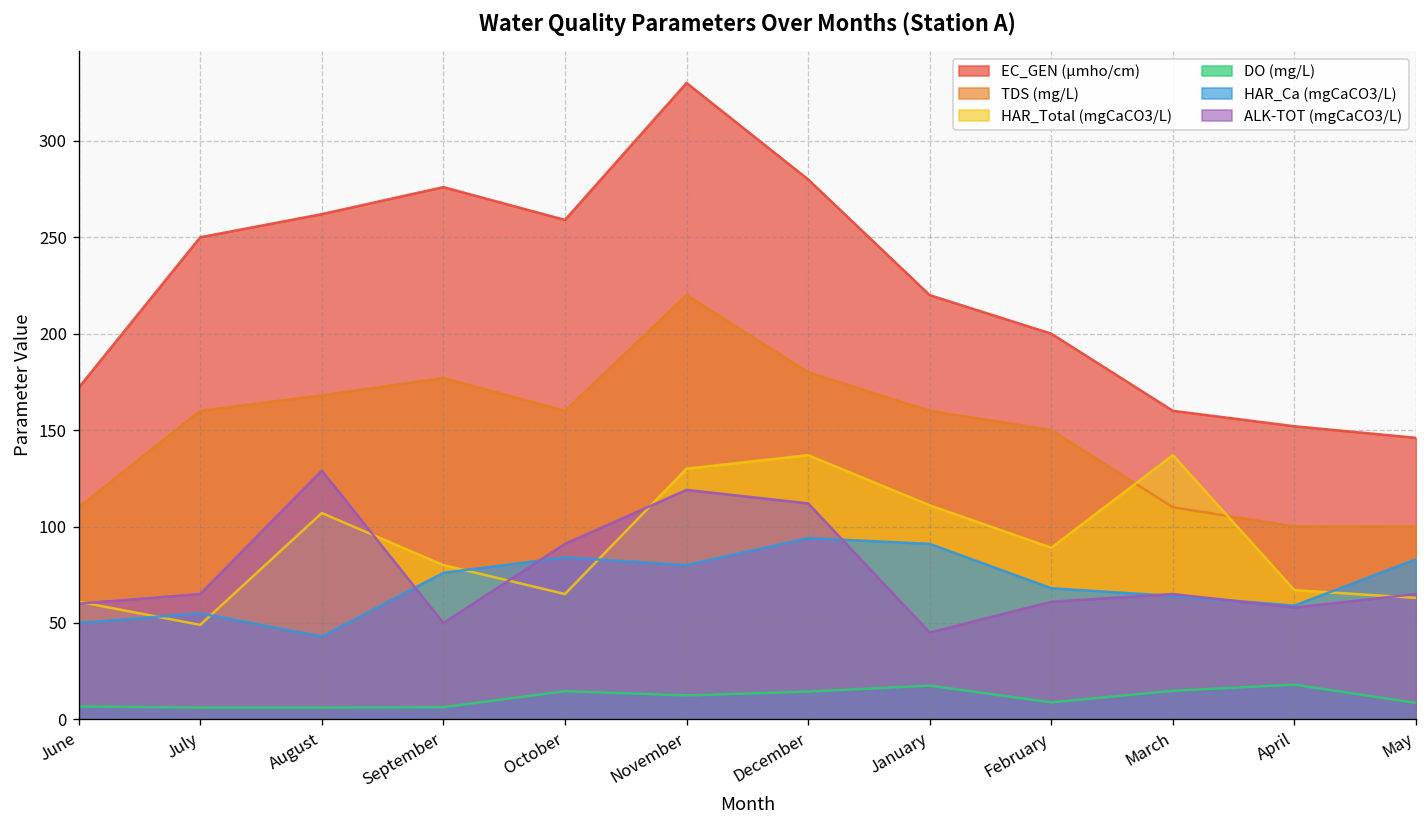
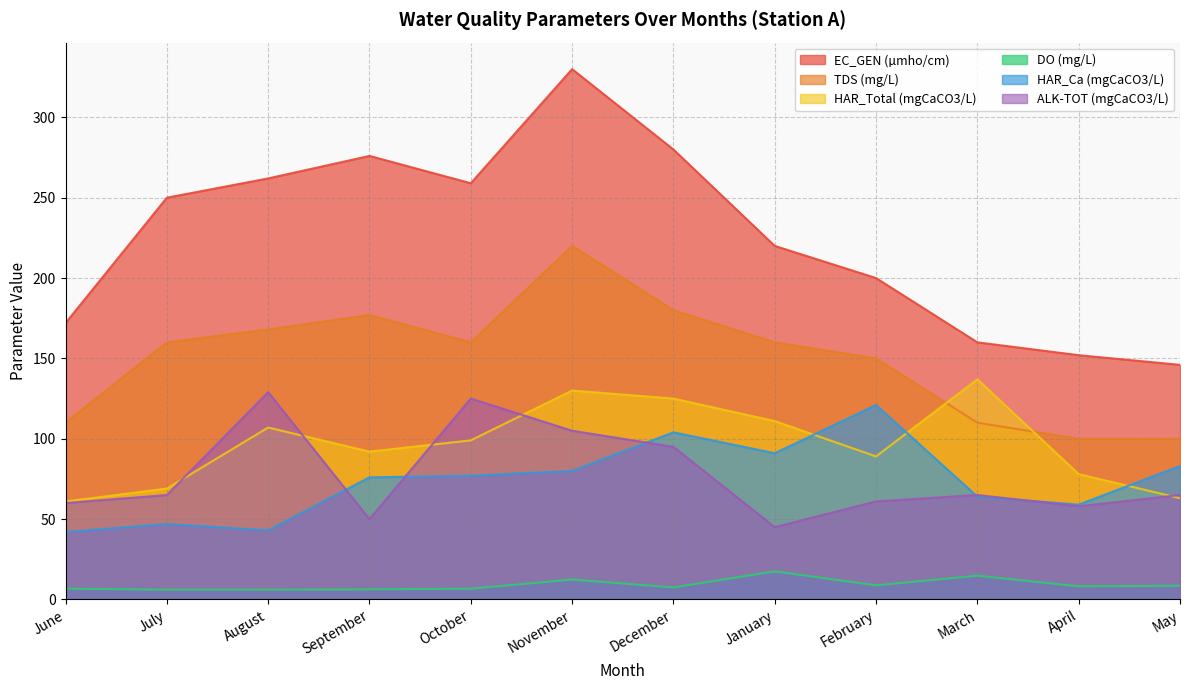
HAR_Ca (mgCaCO3/L), June: 50 -> 42
HAR_Total (mgCaCO3/L), July: 49 -> 69
HAR_Ca (mgCaCO3/L), July: 55 -> 47
HAR_Total (mgCaCO3/L), September: 80 -> 92
HAR_Total (mgCaCO3/L), October: 65 -> 99
DO (mg/L), October: 15 -> 7
HAR_Ca (mgCaCO3/L), October: 84 -> 77
ALK-TOT (mgCaCO3/L), October: 91 -> 125
ALK-TOT (mgCaCO3/L), November: 119 -> 105
HAR_Total (mgCaCO3/L), December: 137 -> 125
DO (mg/L), December: 14 -> 8
HAR_Ca (mgCaCO3/L), December: 94 -> 104
ALK-TOT (mgCaCO3/L), December: 112 -> 95
HAR_Ca (mgCaCO3/L), February: 68 -> 121
HAR_Total (mgCaCO3/L), April: 67 -> 78
DO (mg/L), April: 18 -> 8
